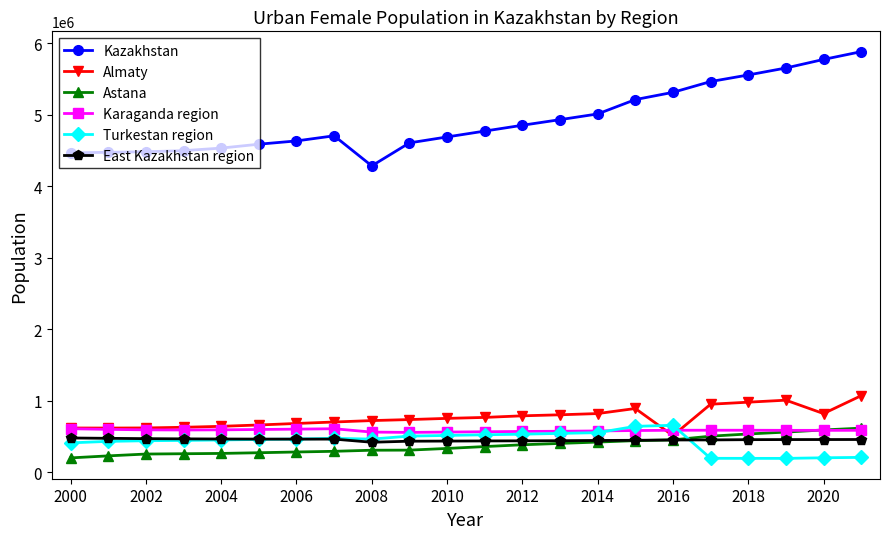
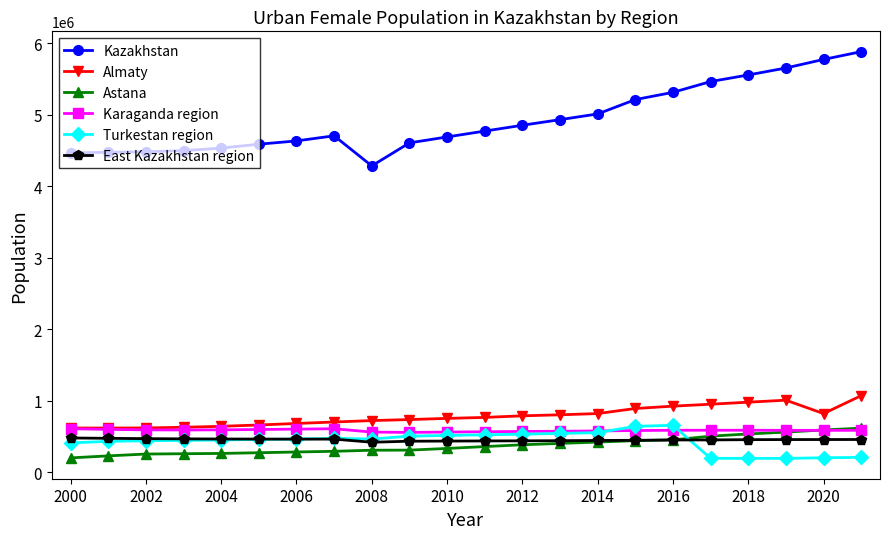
Almaty, 2016: 500000 -> 900000
